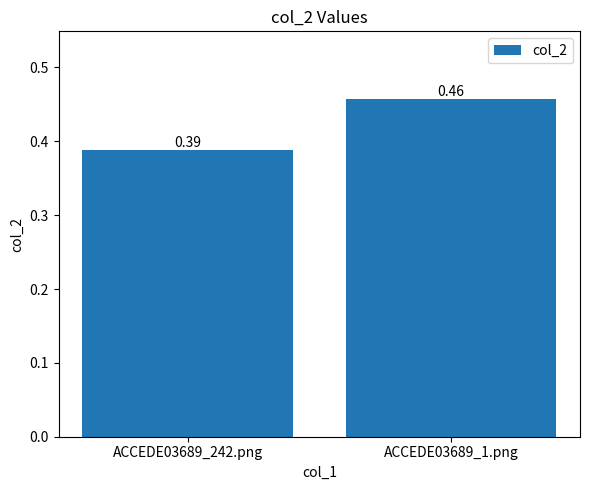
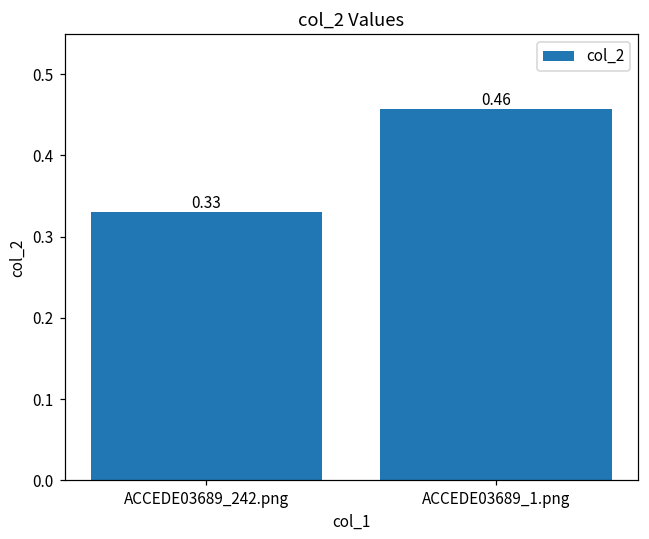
ACCEDE03689_242.png: 0.39 -> 0.33
